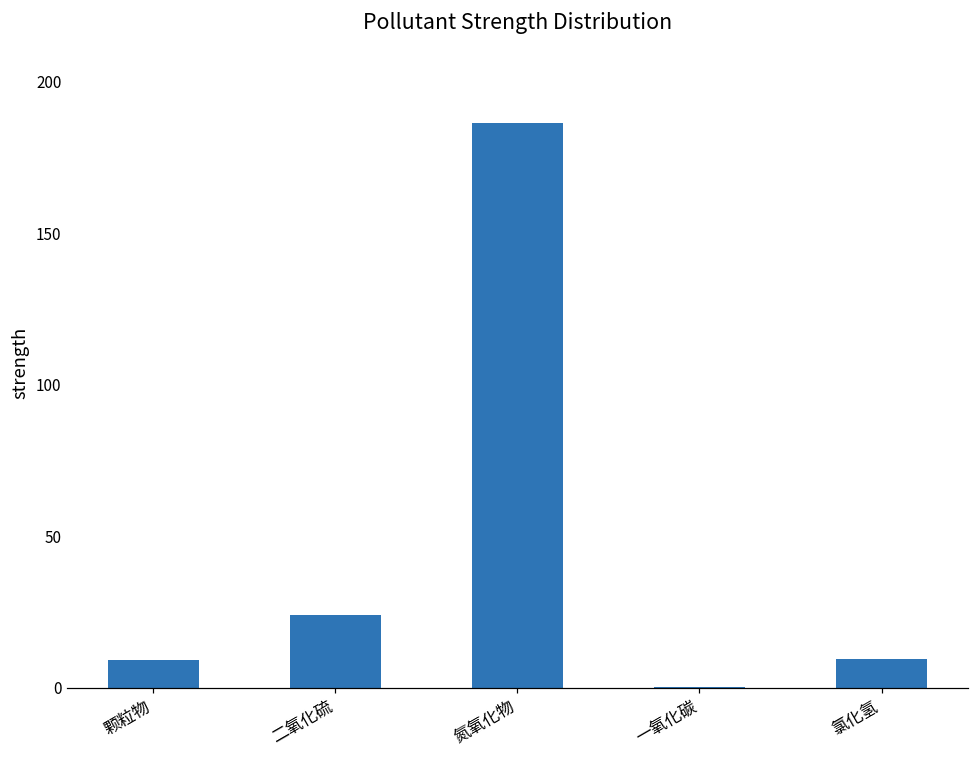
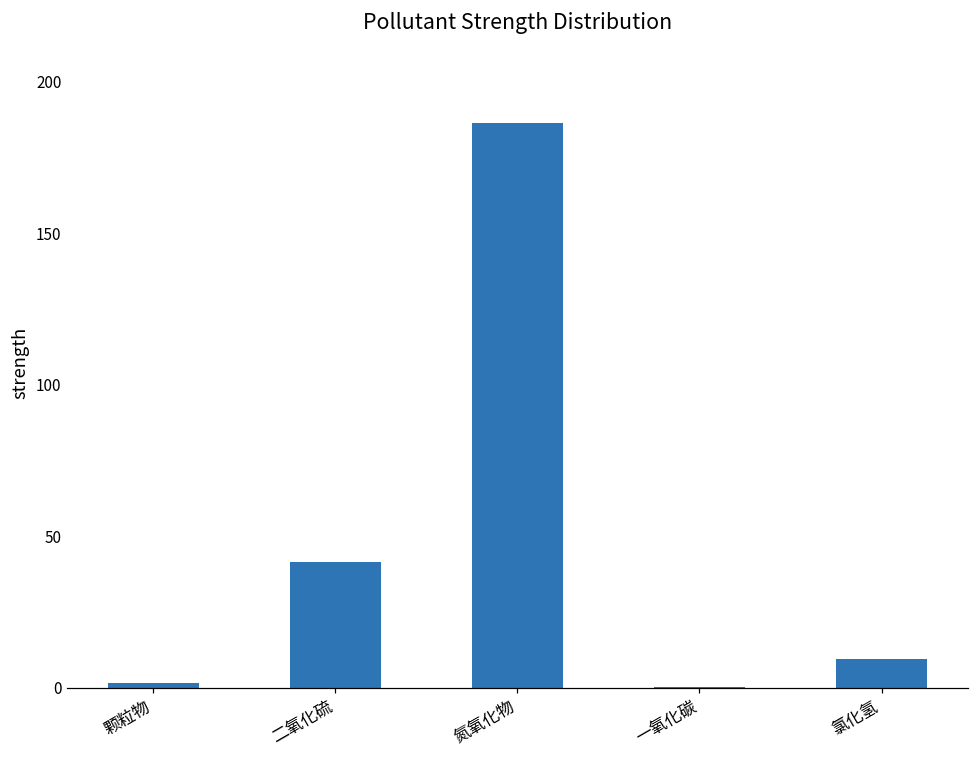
颗粒物: 9 -> 1
二氧化硫: 24 -> 41
